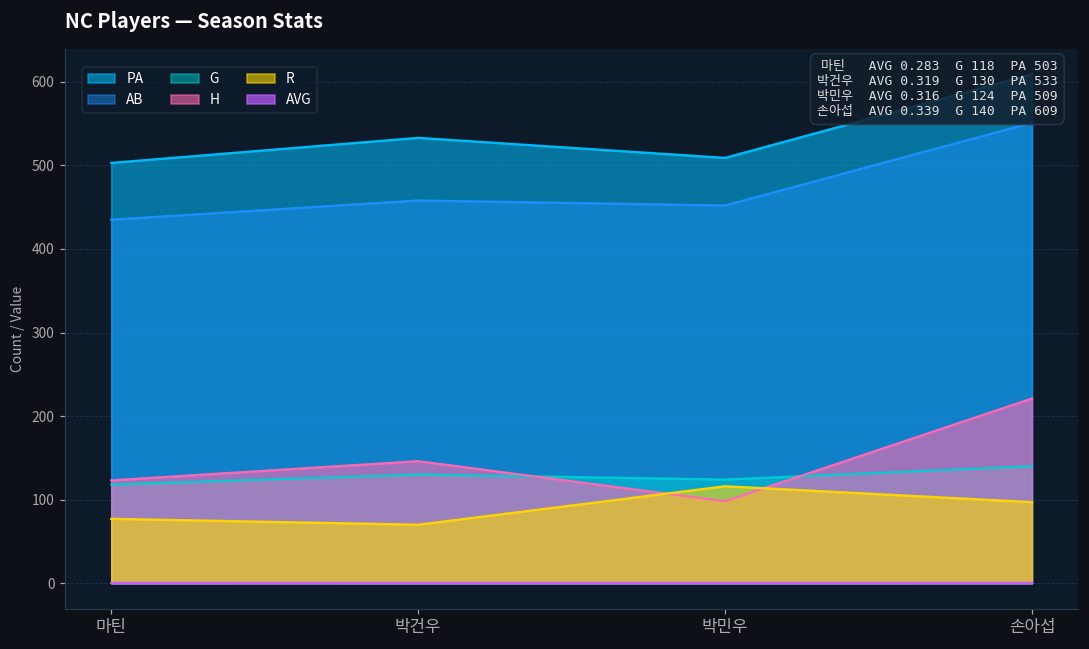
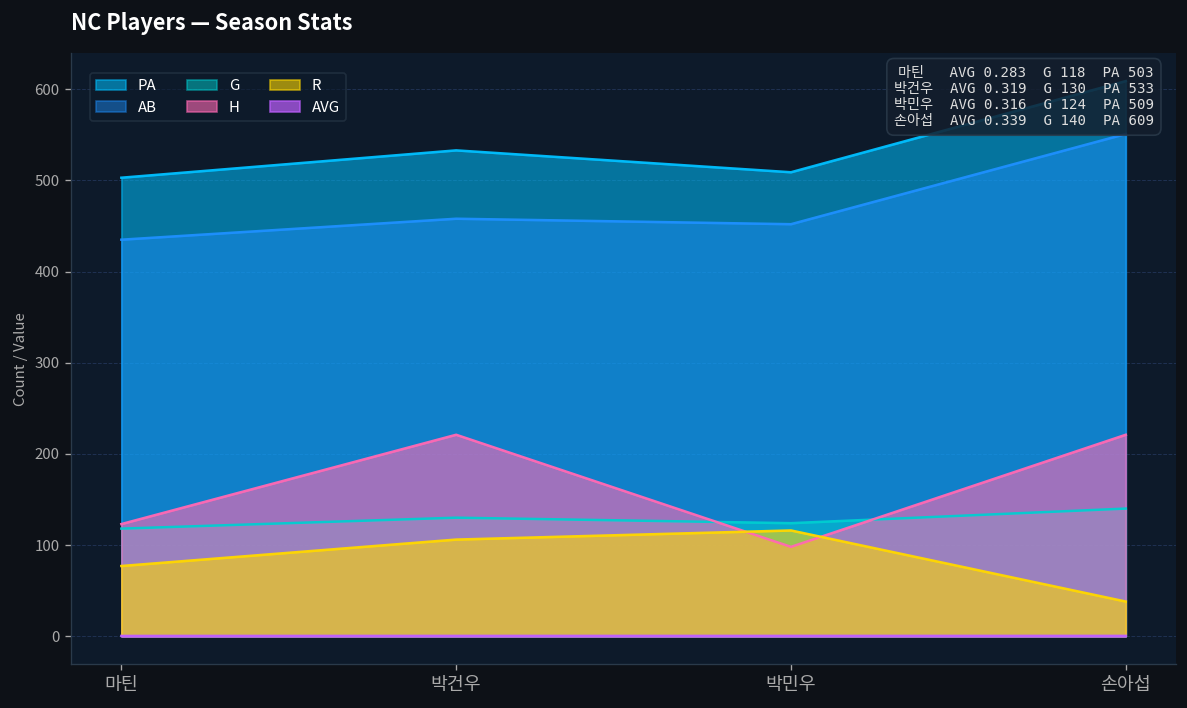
H, 박건우: 150 -> 220
R, 박건우: 70 -> 110
R, 손아섭: 100 -> 40
